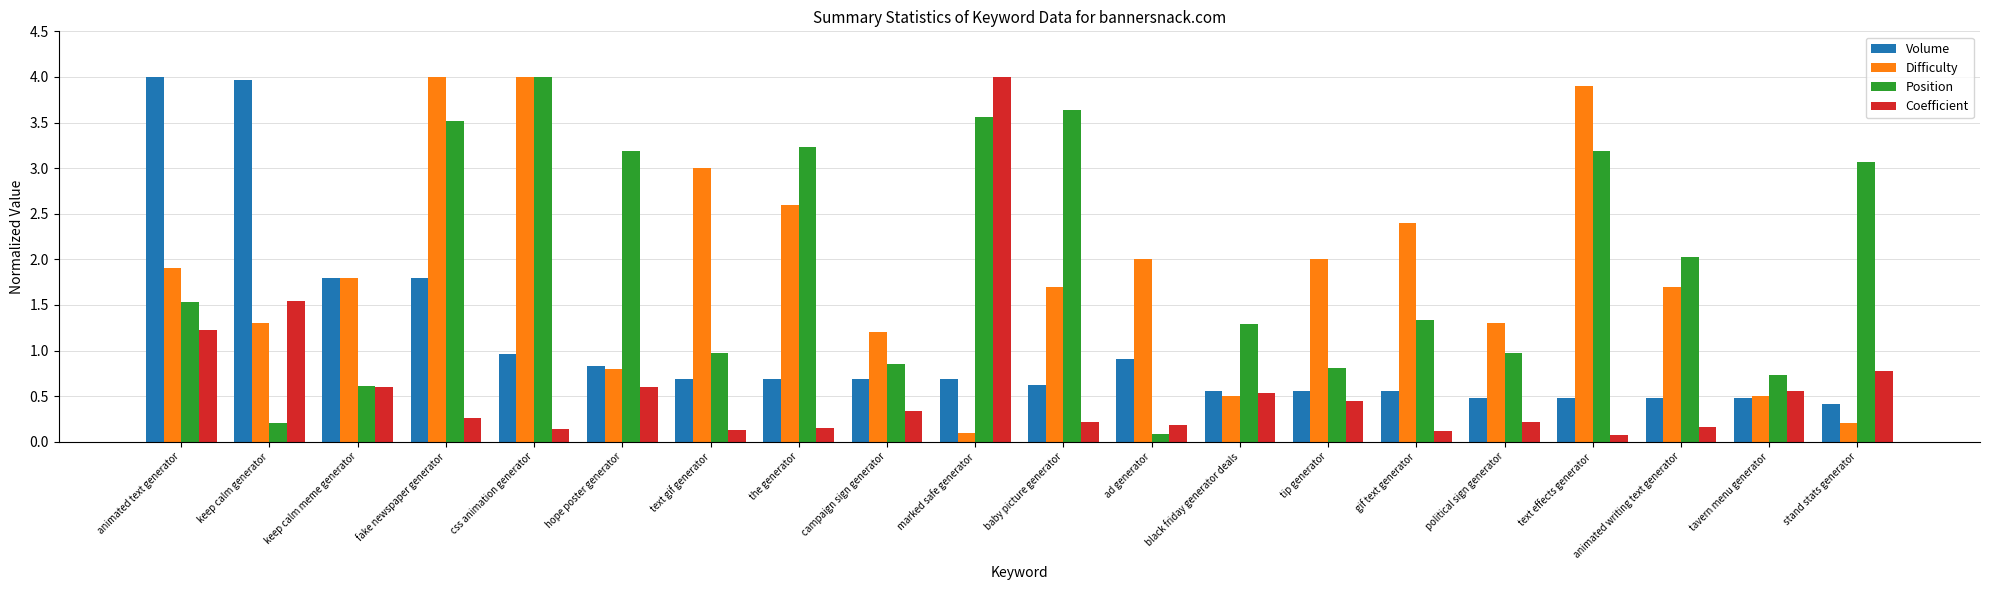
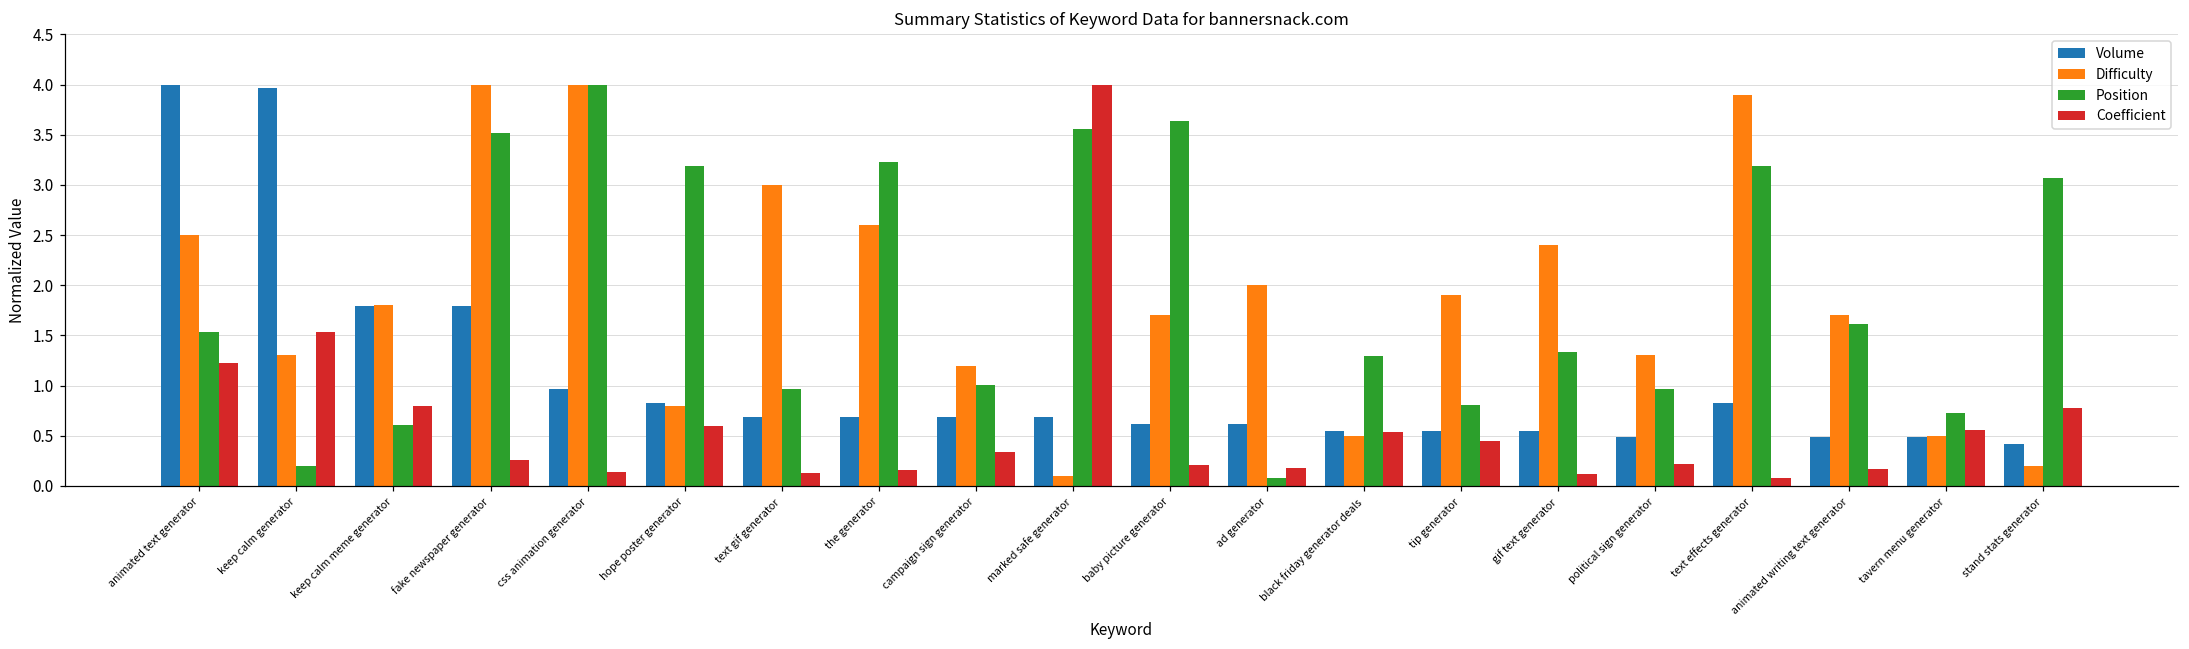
Difficulty, animated text generator: 1.9 -> 2.5
Coefficient, keep calm meme generator: 0.6 -> 0.8
Position, campaign sign generator: 0.8 -> 1.0
Volume, ad generator: 0.9 -> 0.6
Difficulty, tip generator: 2.0 -> 1.9
Volume, text effects generator: 0.5 -> 0.8
Position, animated writing text generator: 2.0 -> 1.6
